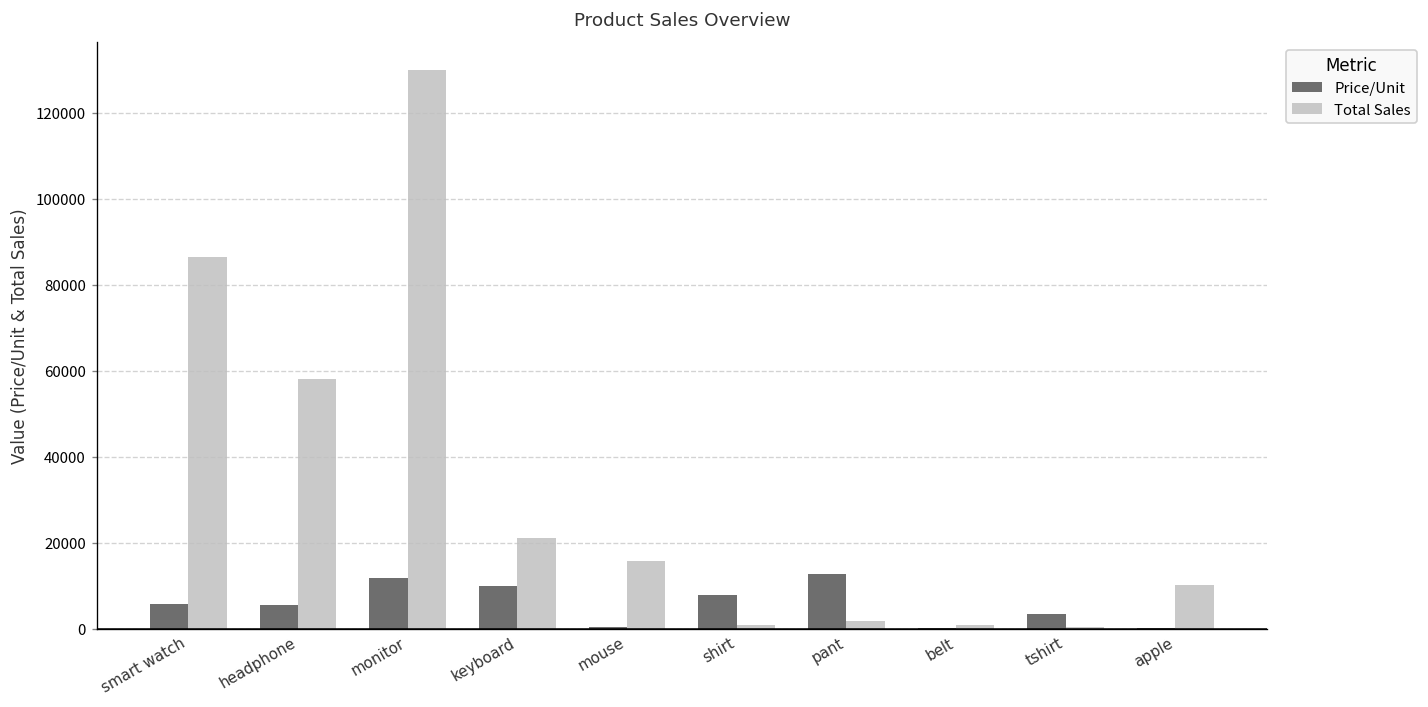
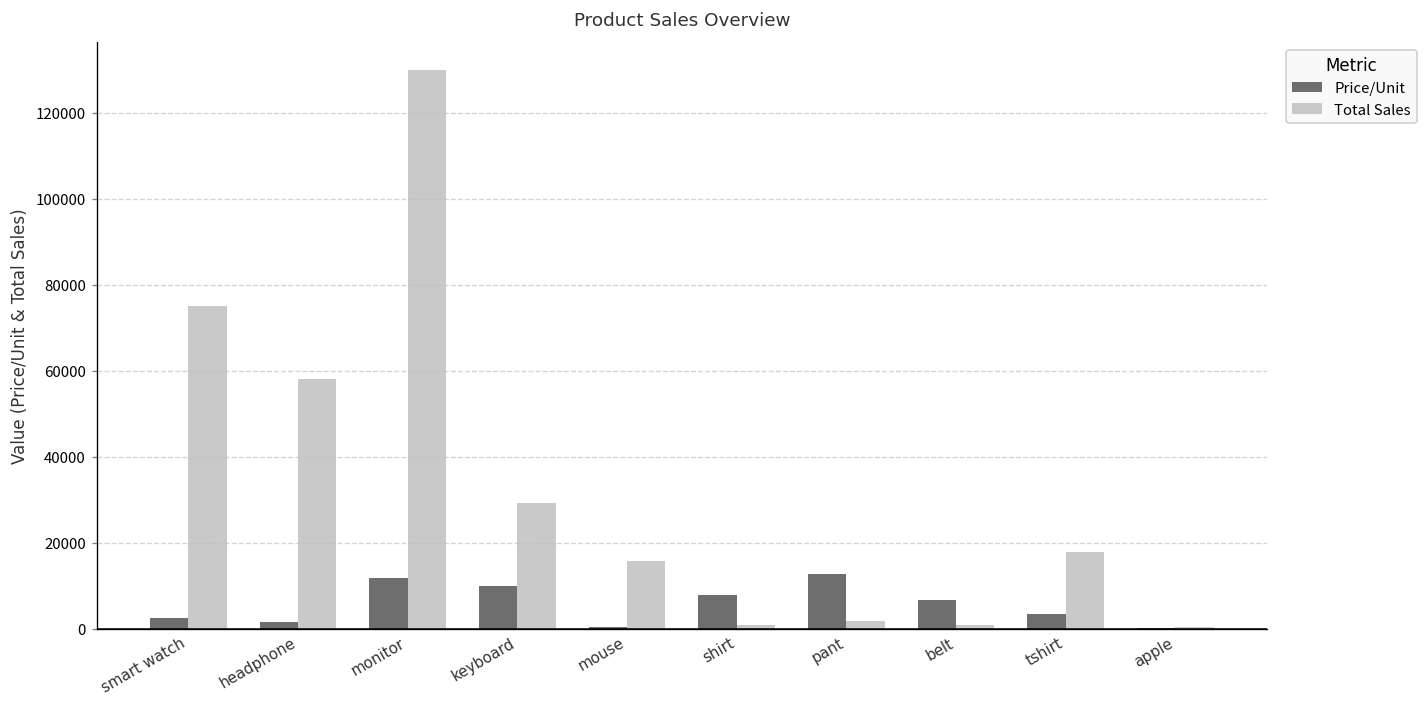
Price/Unit, smart watch: 6000 -> 3000
Total Sales, smart watch: 86000 -> 75000
Price/Unit, headphone: 6000 -> 2000
Total Sales, keyboard: 21000 -> 29000
Price/Unit, belt: 0 -> 7000
Total Sales, tshirt: 0 -> 18000
Total Sales, apple: 10000 -> 0
